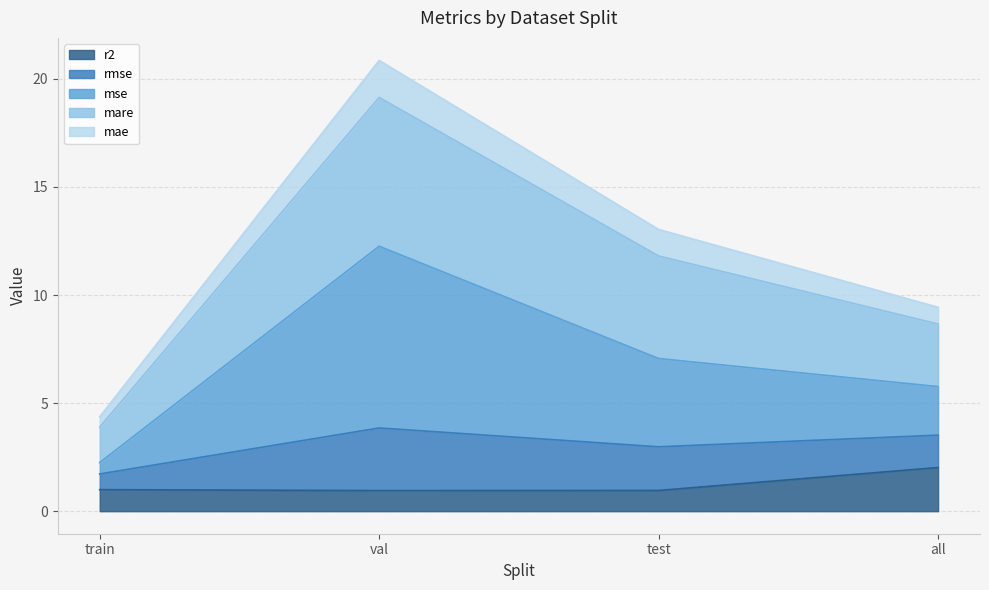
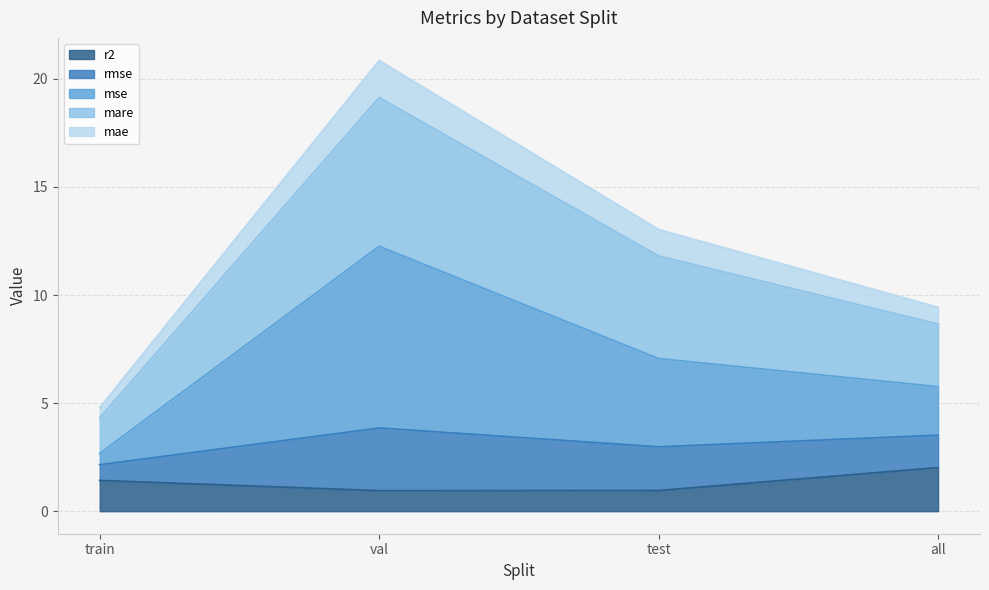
r2, train: 1.0 -> 1.4
